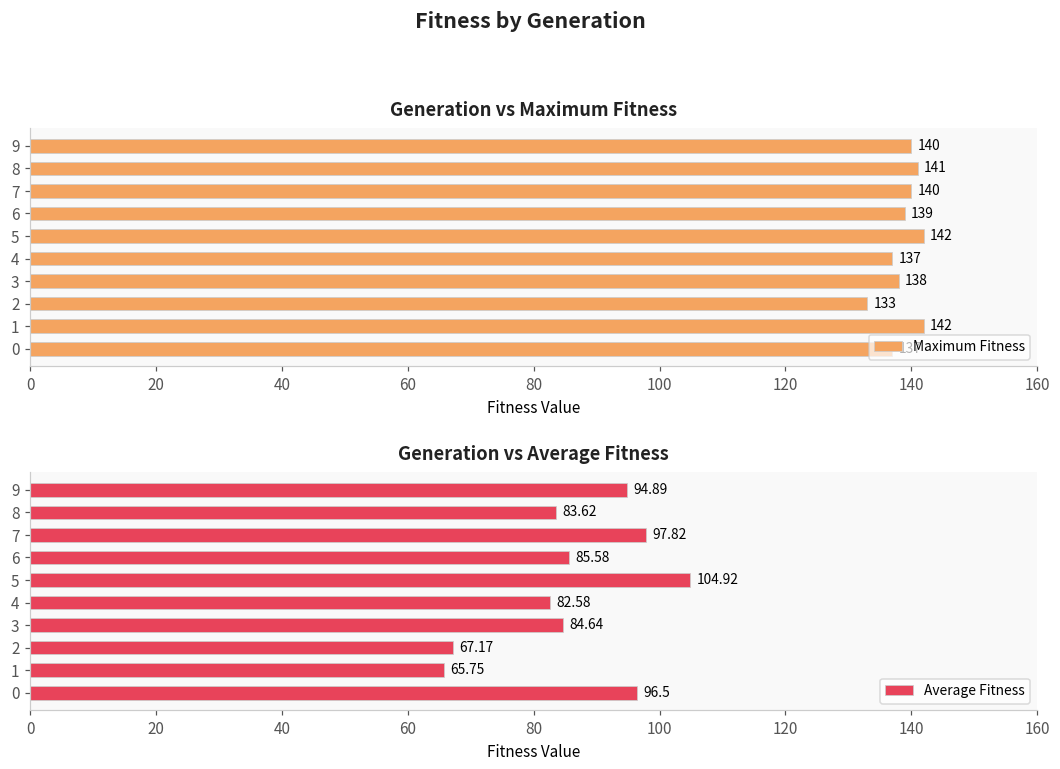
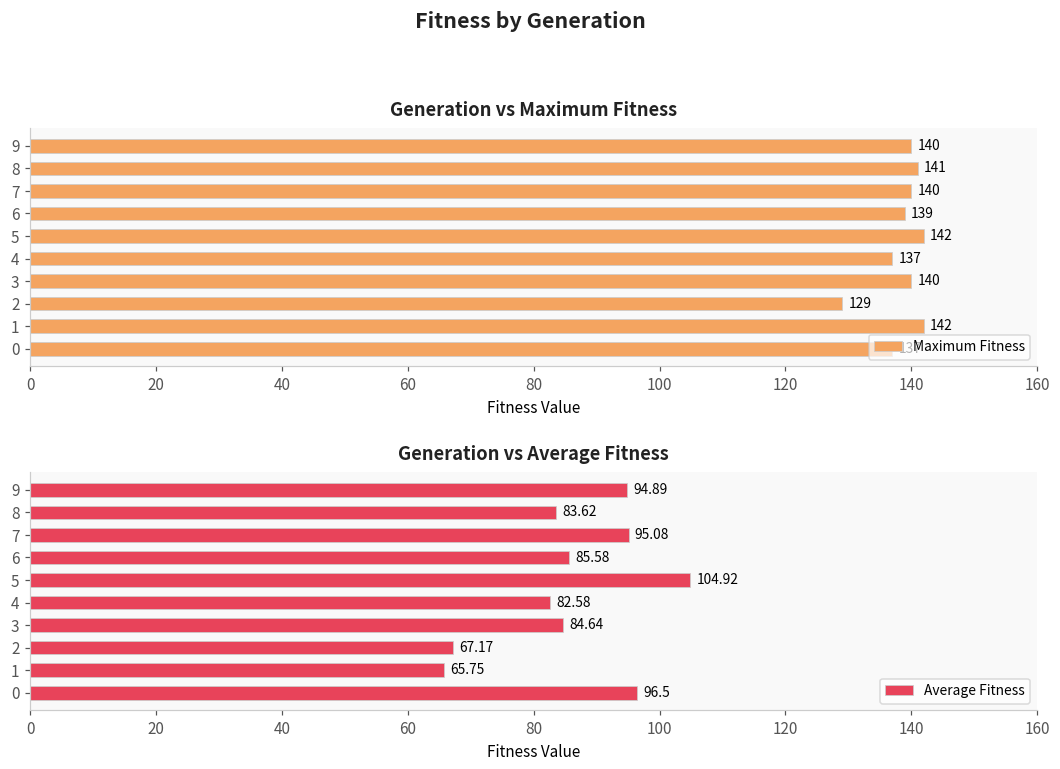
Generation vs Maximum Fitness, 3: 138 -> 140
Generation vs Maximum Fitness, 2: 133 -> 129
Generation vs Average Fitness, 7: 97.82 -> 95.08
